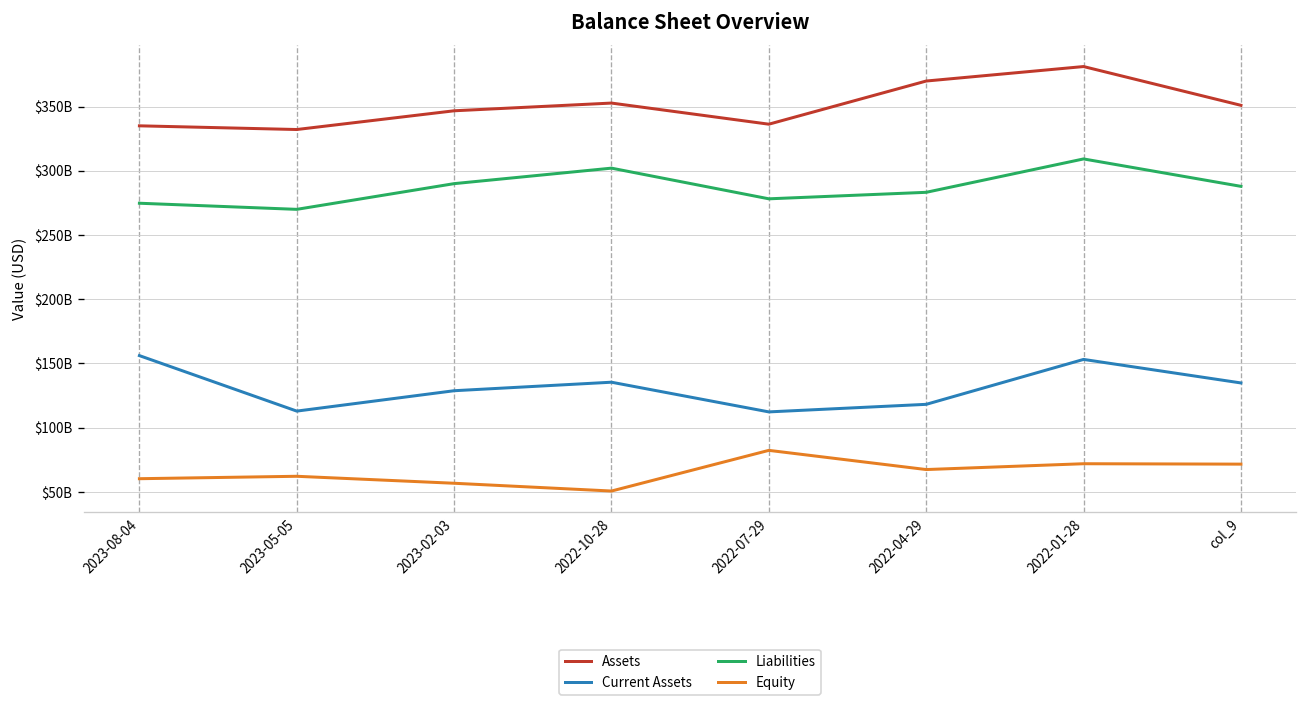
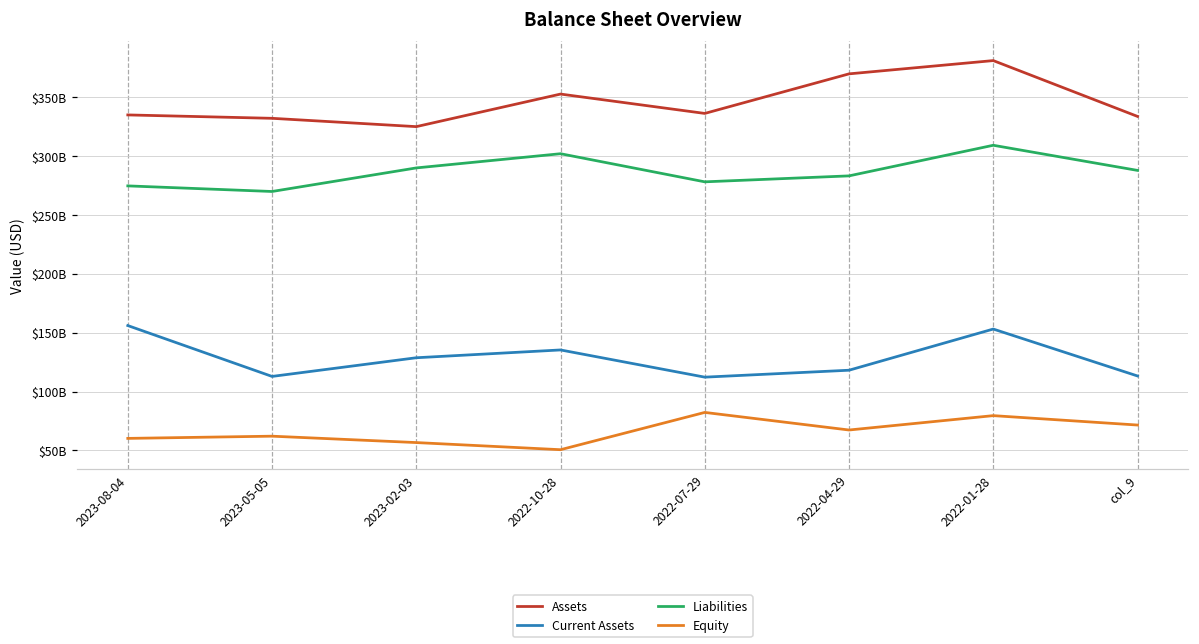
Assets, 2023-02-03: $347000000000 -> $325000000000
Equity, 2022-01-28: $72000000000 -> $80000000000
Assets, col_9: $351000000000 -> $334000000000
Current Assets, col_9: $135000000000 -> $113000000000
